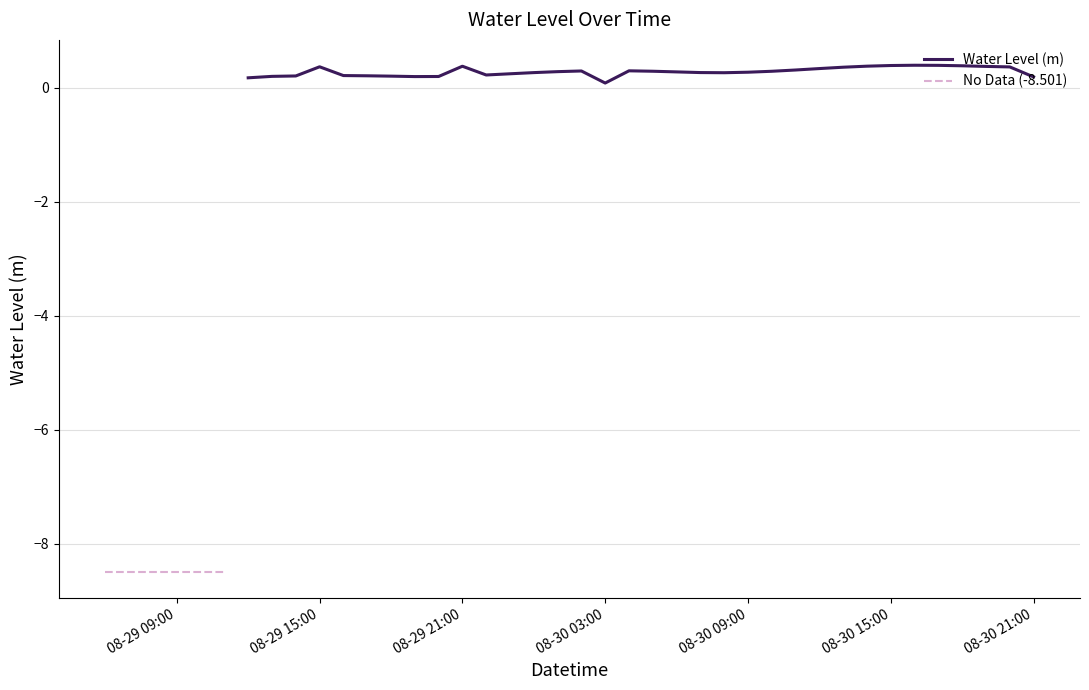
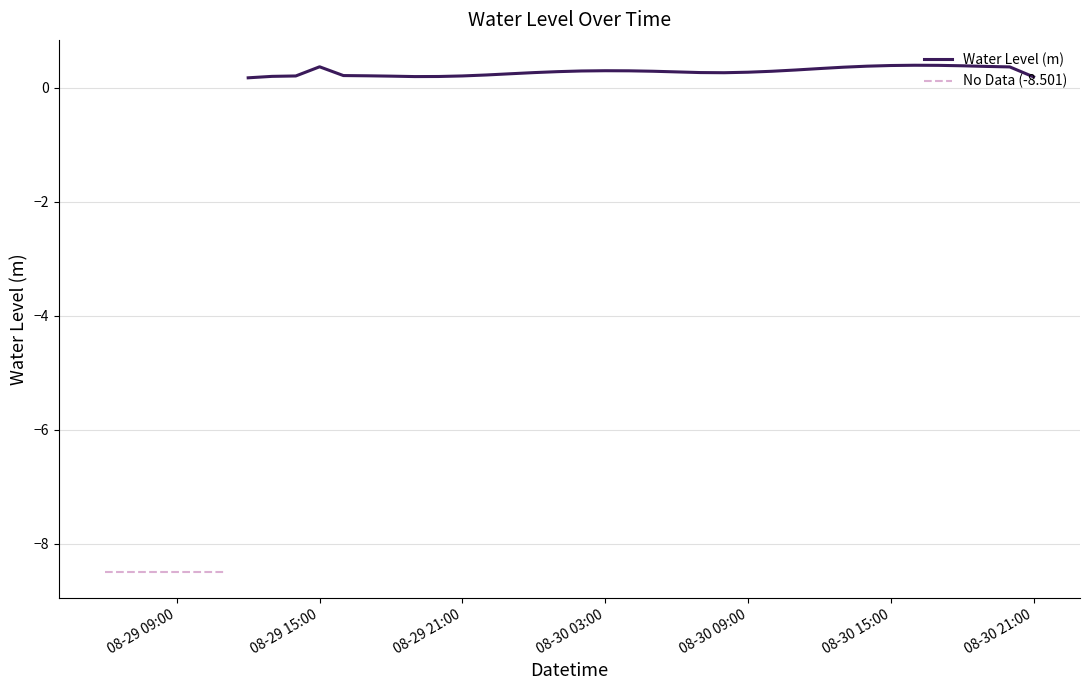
Water Level (m), 08-29 21:00: 0.4 -> 0.2
Water Level (m), 08-30 03:00: 0.1 -> 0.3
